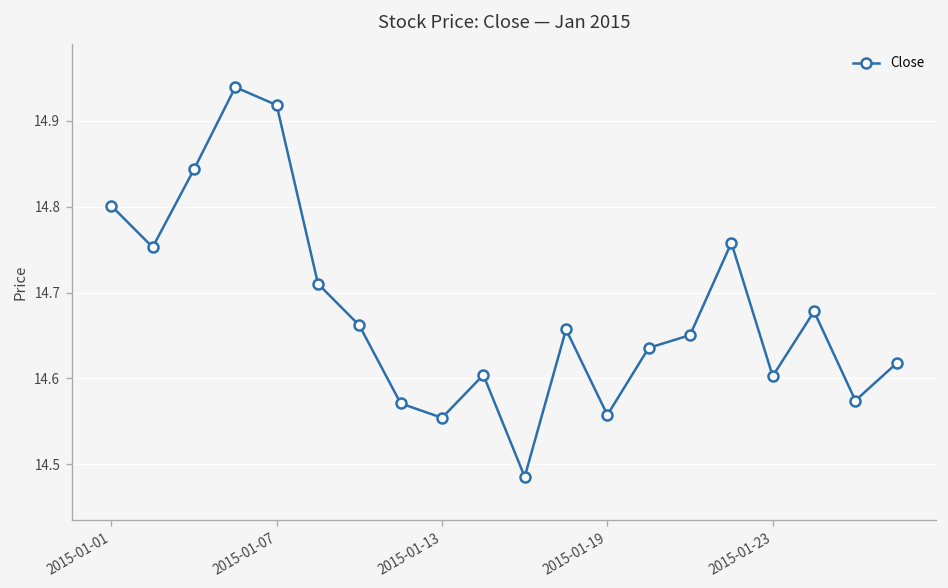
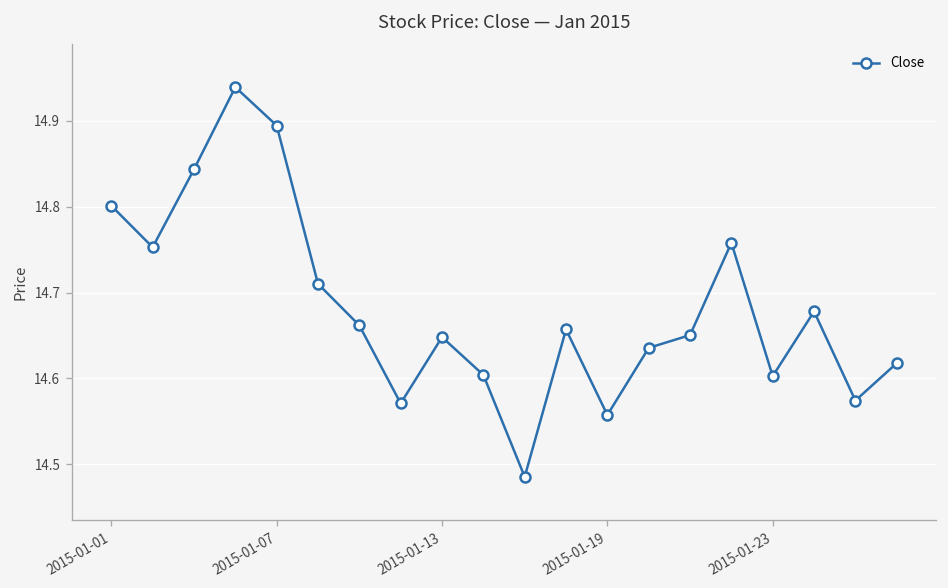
2015-01-07: 14.92 -> 14.89
2015-01-13: 14.55 -> 14.65
